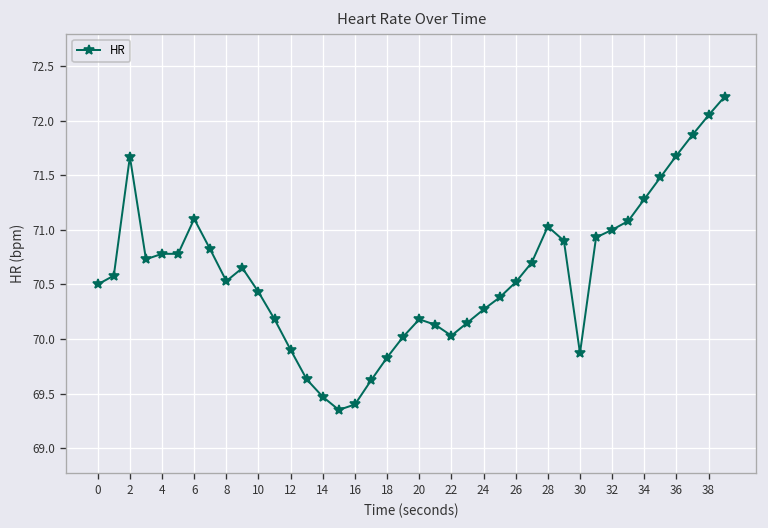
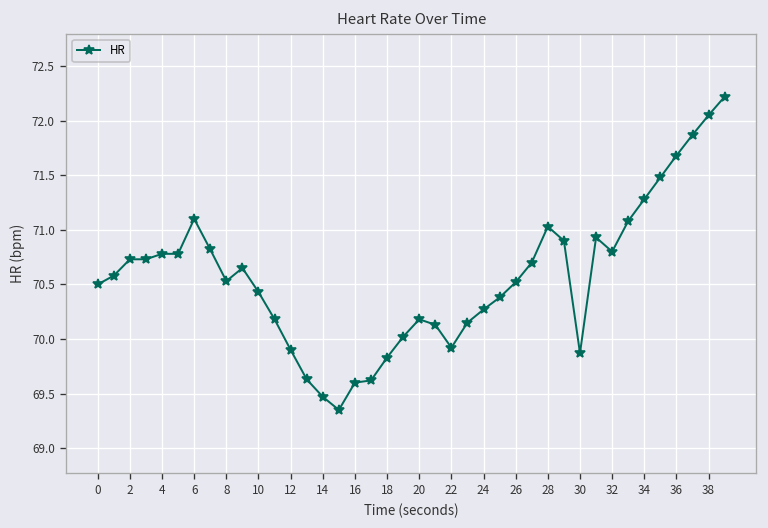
2: 71.7 -> 70.7
16: 69.4 -> 69.6
22: 70.0 -> 69.9
32: 71.0 -> 70.8
